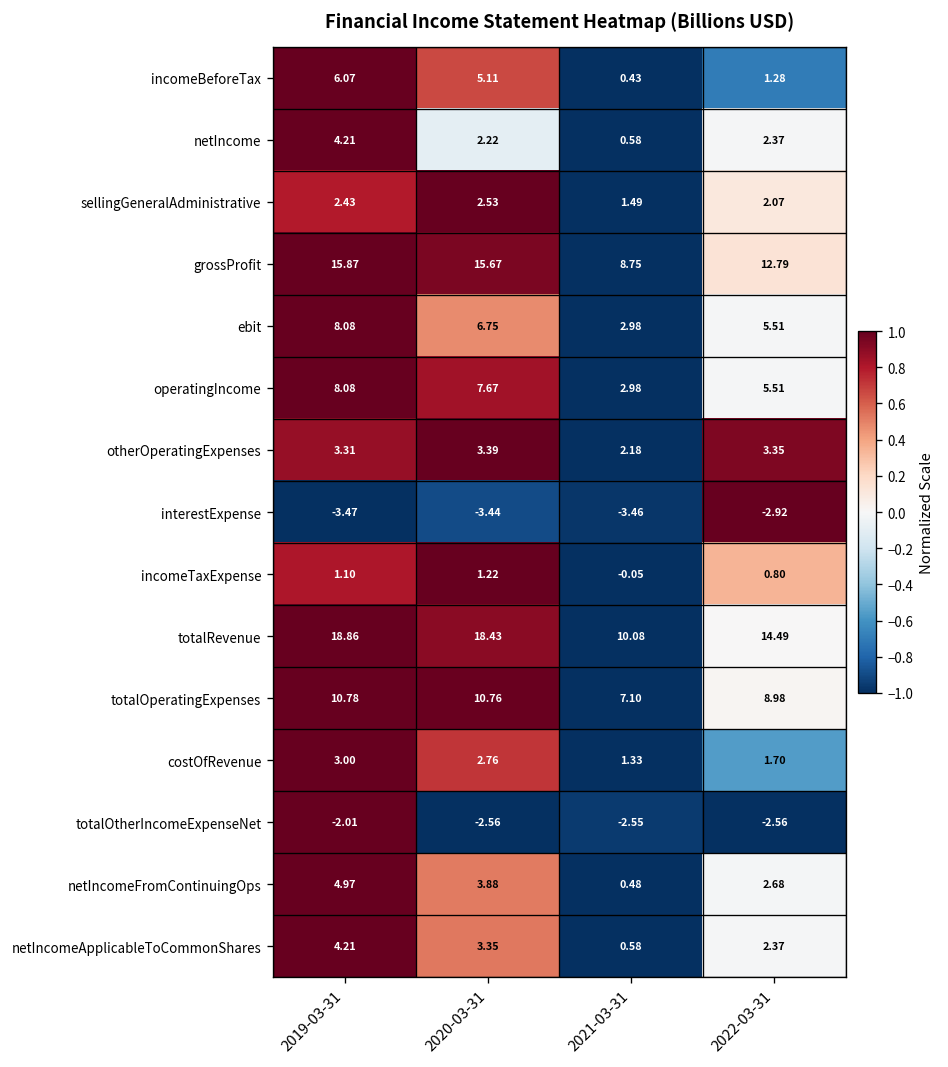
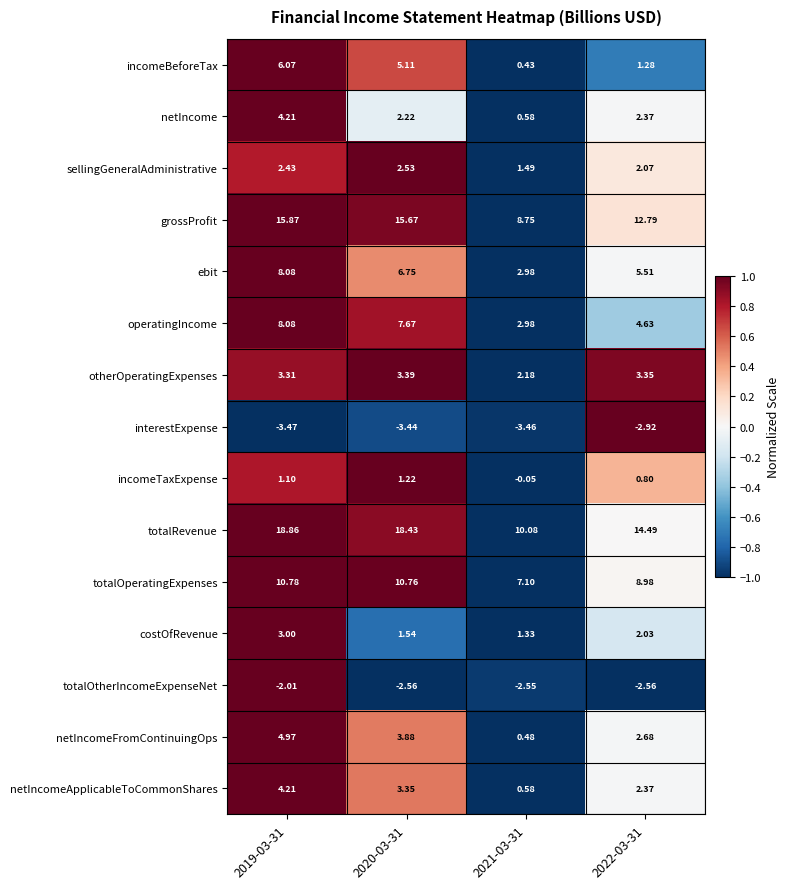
operatingIncome, 2022-03-31: 5.51 -> 4.63
costOfRevenue, 2020-03-31: 2.76 -> 1.54
costOfRevenue, 2022-03-31: 1.70 -> 2.03
